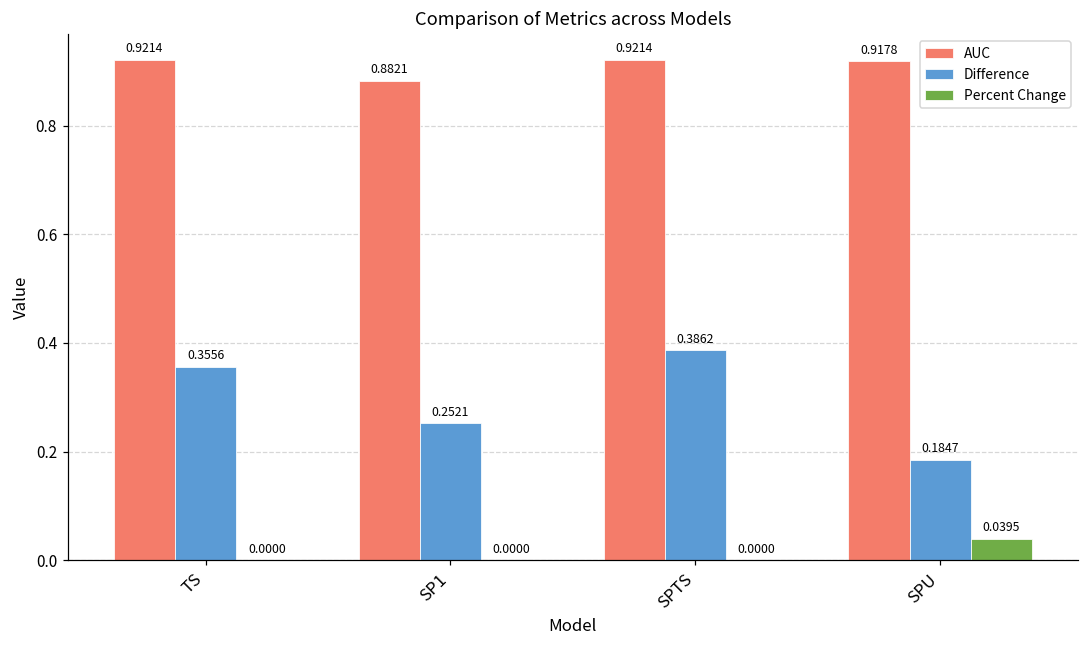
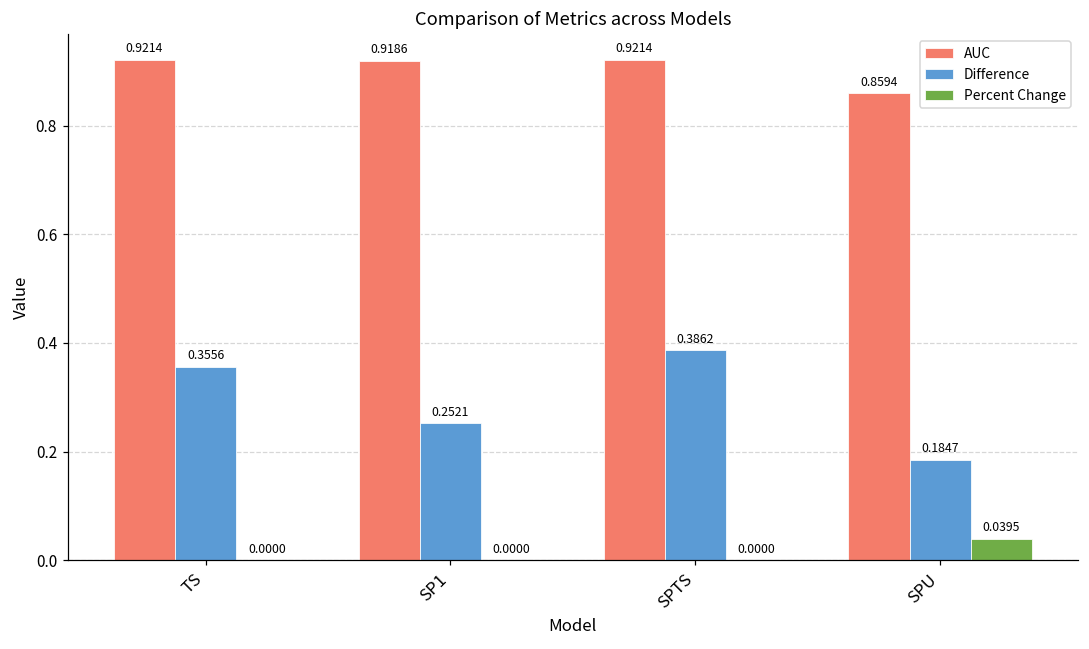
AUC, SP1: 0.8821 -> 0.9186
AUC, SPU: 0.9178 -> 0.8594
